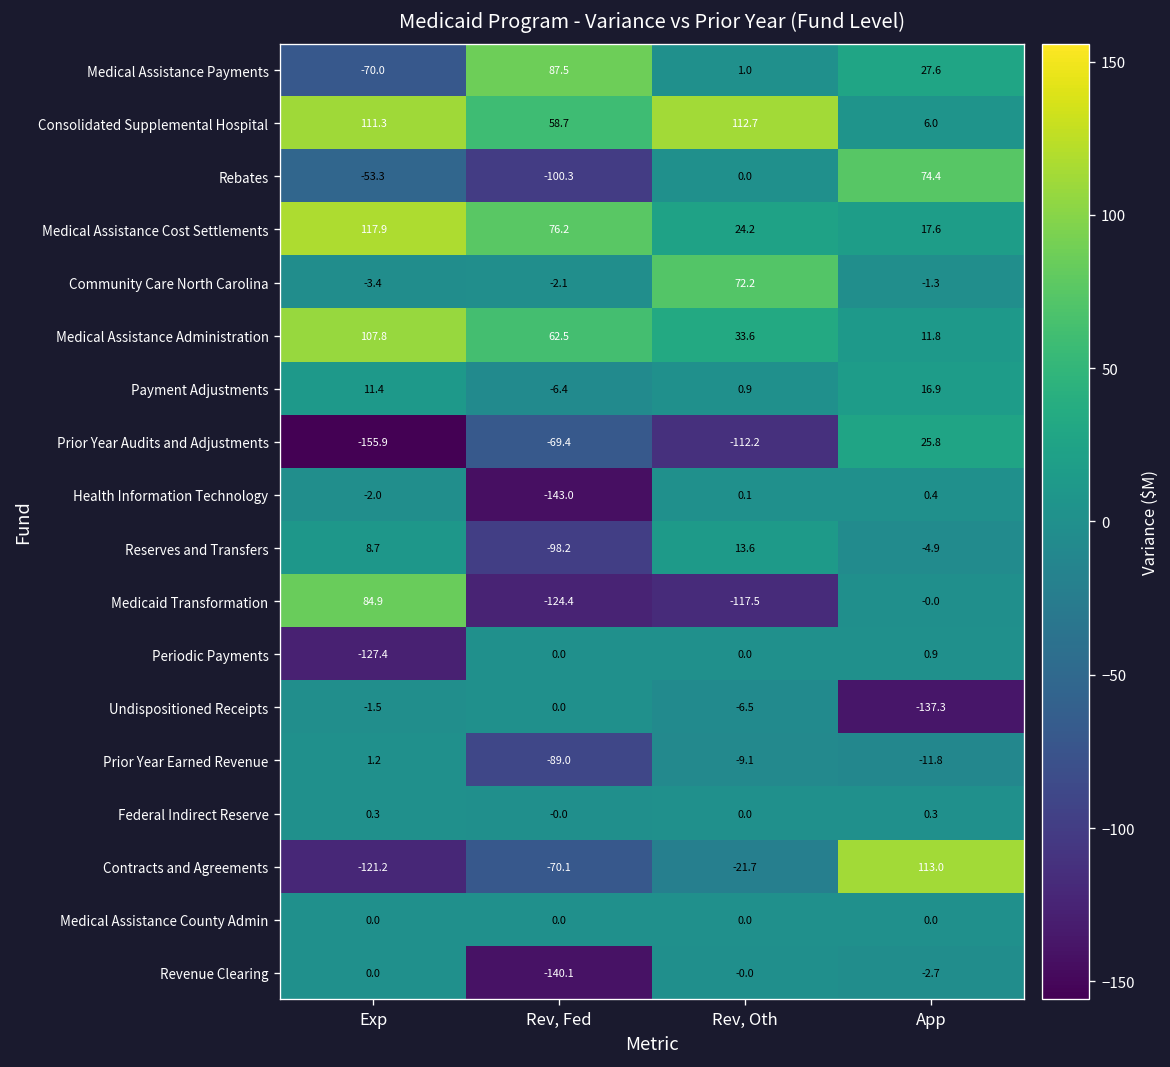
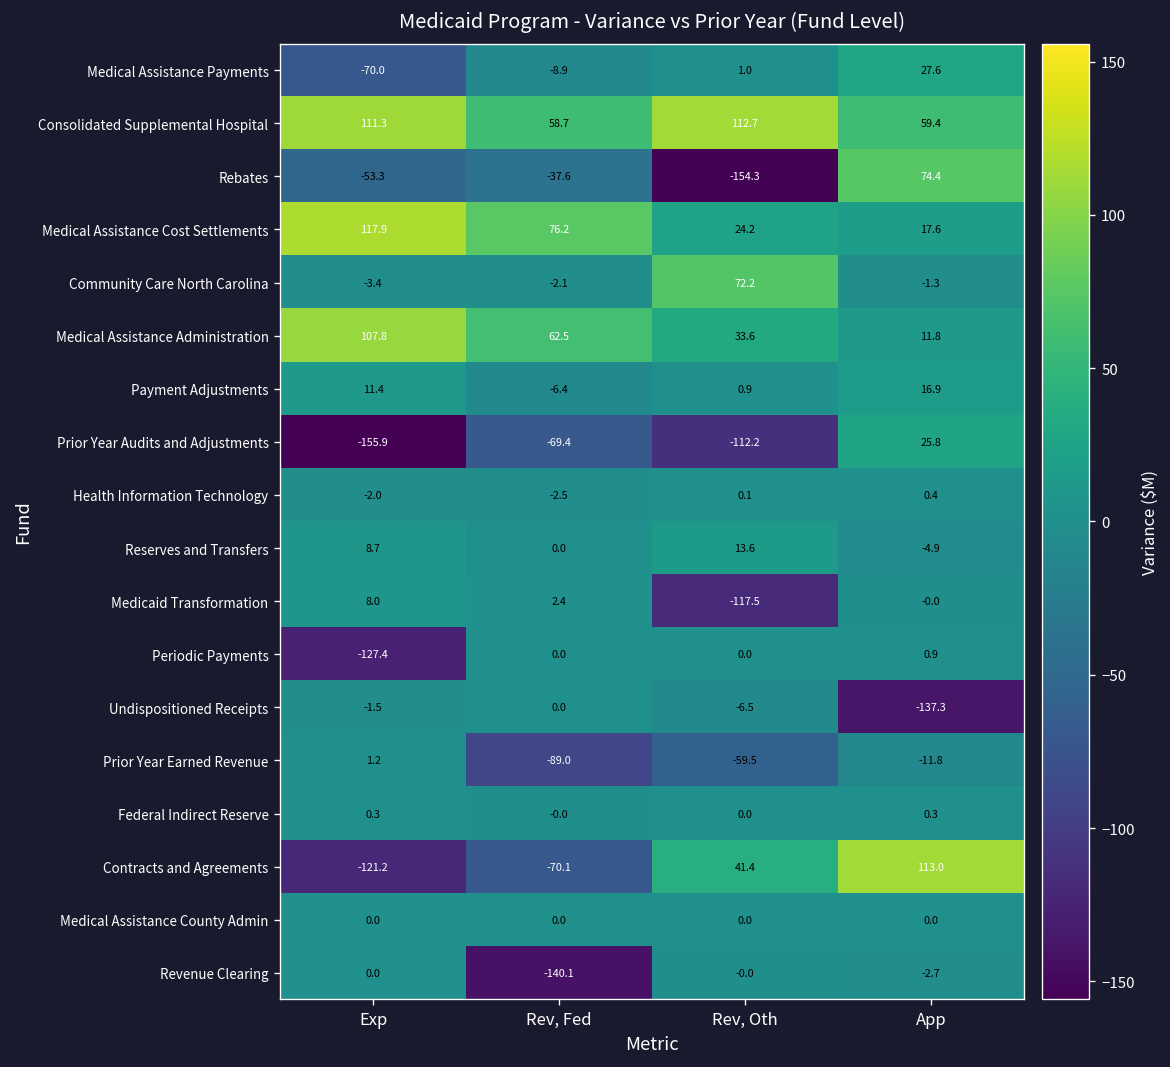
Medical Assistance Payments, Rev, Fed: 87.5 -> -8.9
Consolidated Supplemental Hospital, App: 6.0 -> 59.4
Rebates, Rev, Fed: -100.3 -> -37.6
Rebates, Rev, Oth: 0.0 -> -154.3
Health Information Technology, Rev, Fed: -143.0 -> -2.5
Reserves and Transfers, Rev, Fed: -98.2 -> 0.0
Medicaid Transformation, Exp: 84.9 -> 8.0
Medicaid Transformation, Rev, Fed: -124.4 -> 2.4
Prior Year Earned Revenue, Rev, Oth: -9.1 -> -59.5
Contracts and Agreements, Rev, Oth: -21.7 -> 41.4
